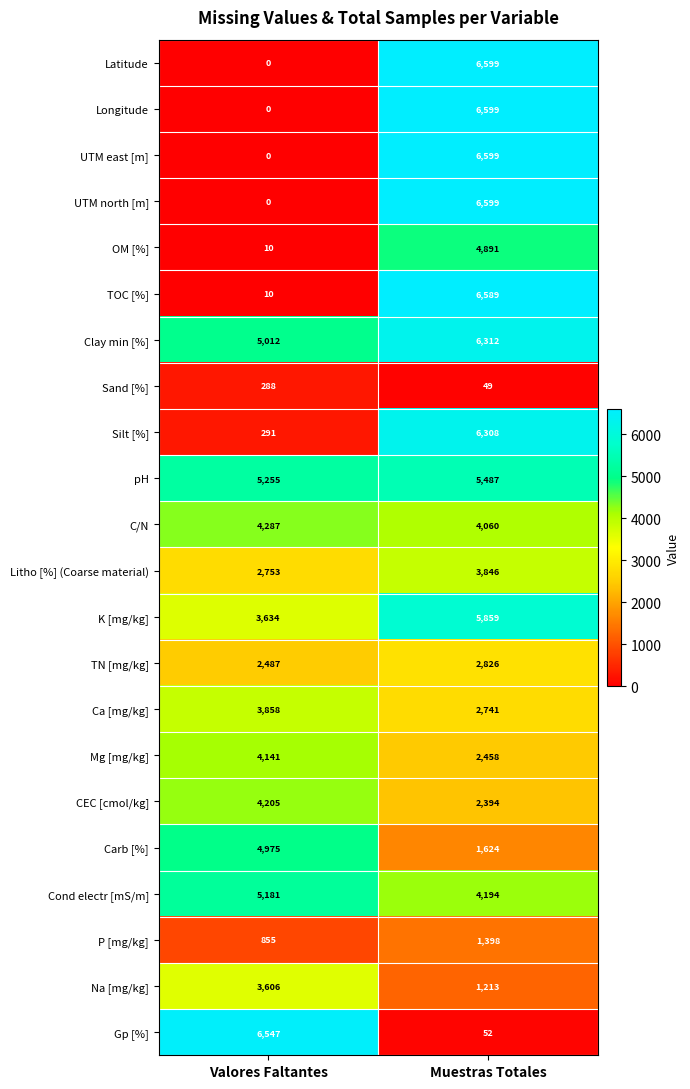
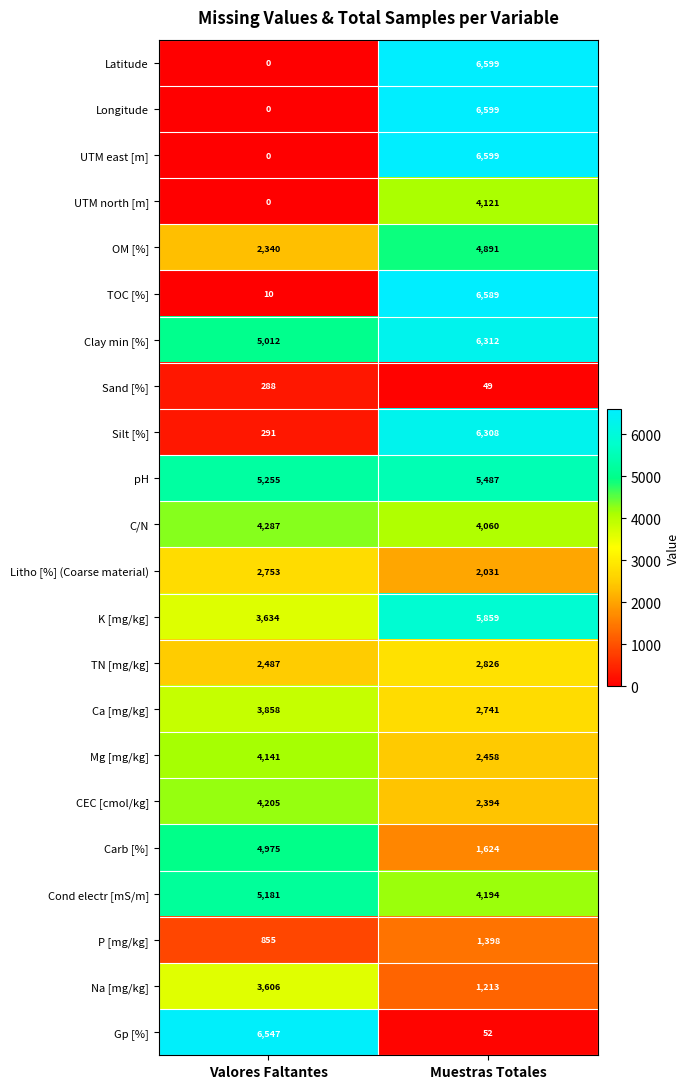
UTM north [m], Muestras Totales: 6,599 -> 4,121
OM [%], Valores Faltantes: 10 -> 2,340
Litho [%] (Coarse material), Muestras Totales: 3,846 -> 2,031
